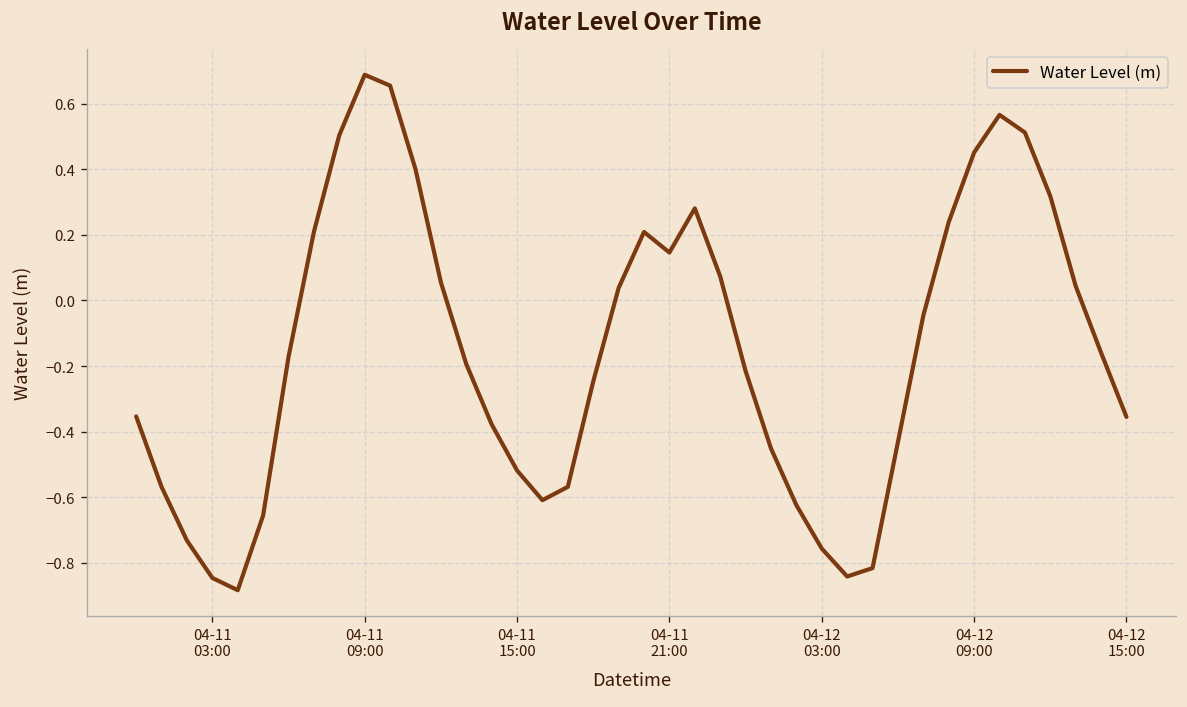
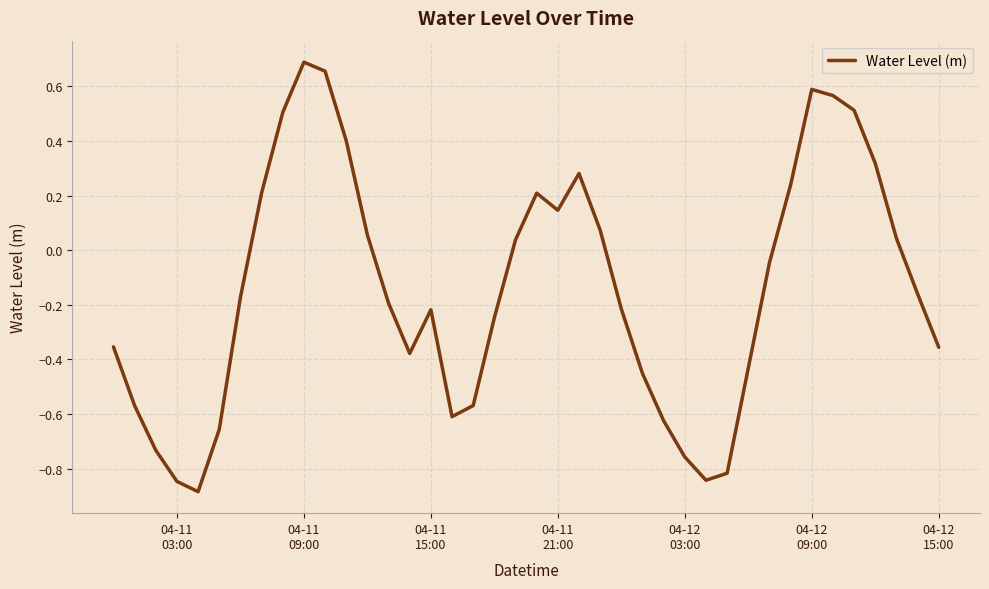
04-11 15:00: -0.52 -> -0.22
04-12 09:00: 0.45 -> 0.59
